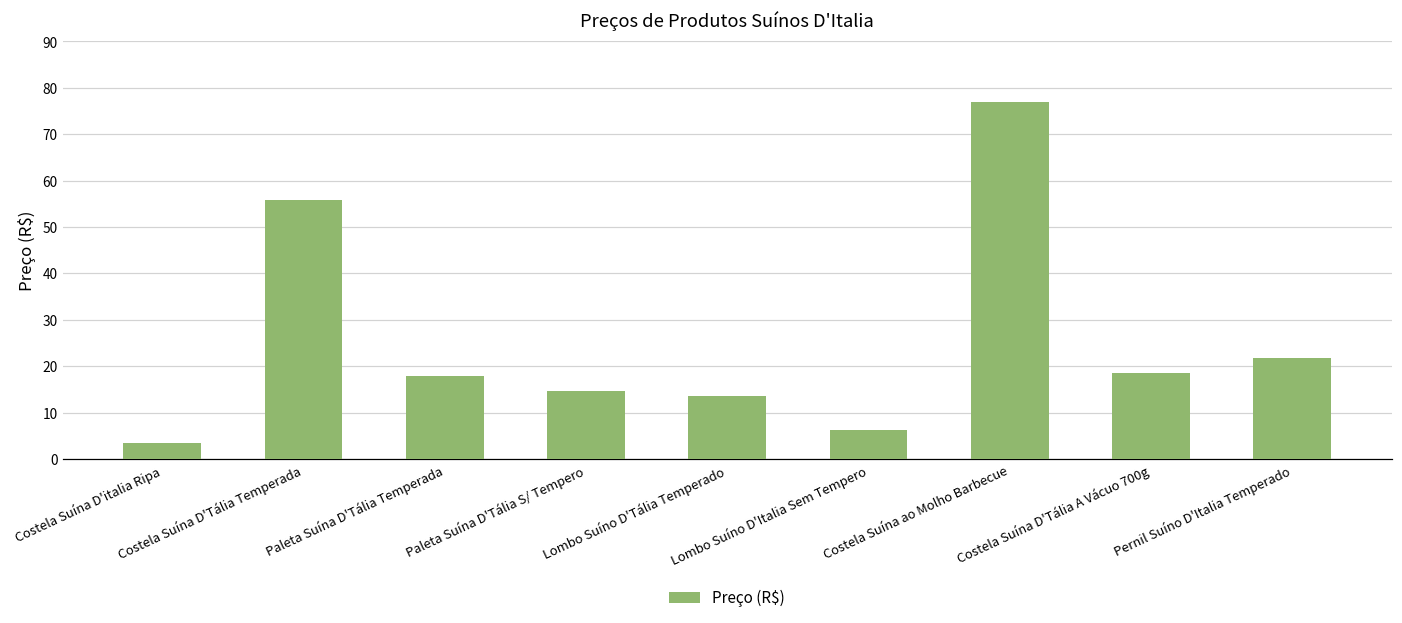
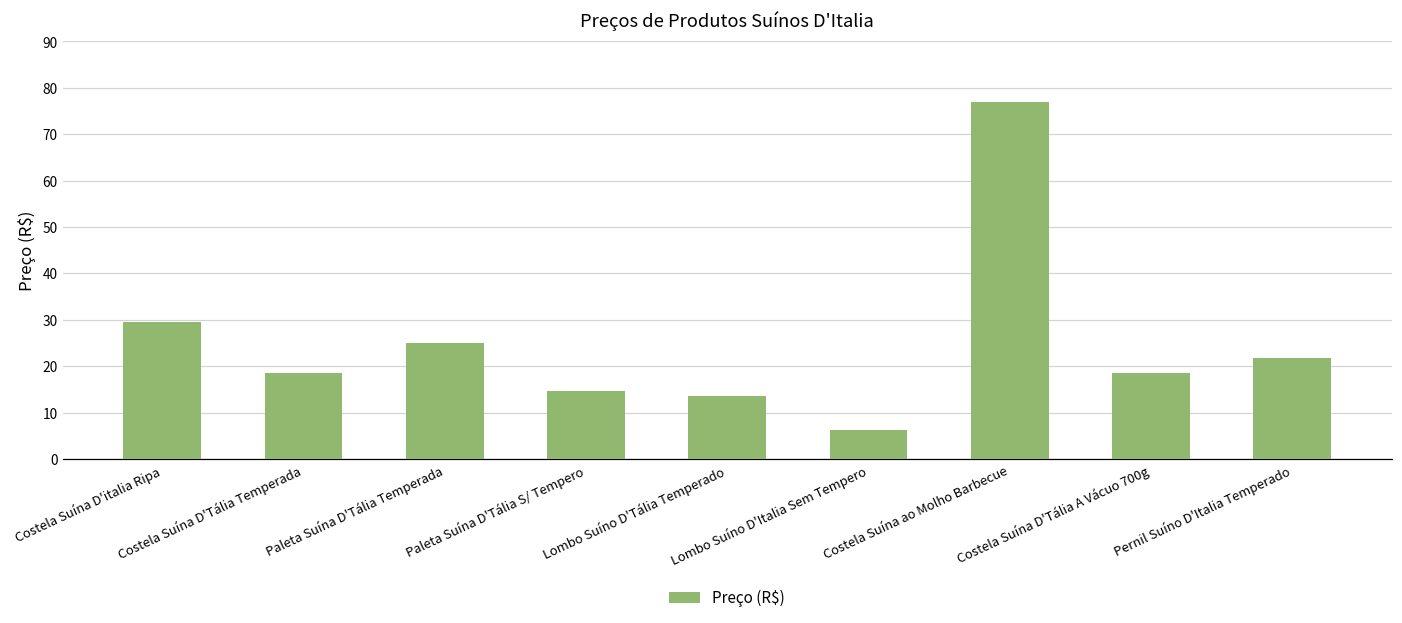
Costela Suína D'italia Ripa: 3 -> 29
Costela Suína D'Tália Temperada: 56 -> 18
Paleta Suína D'Tália Temperada: 18 -> 25
